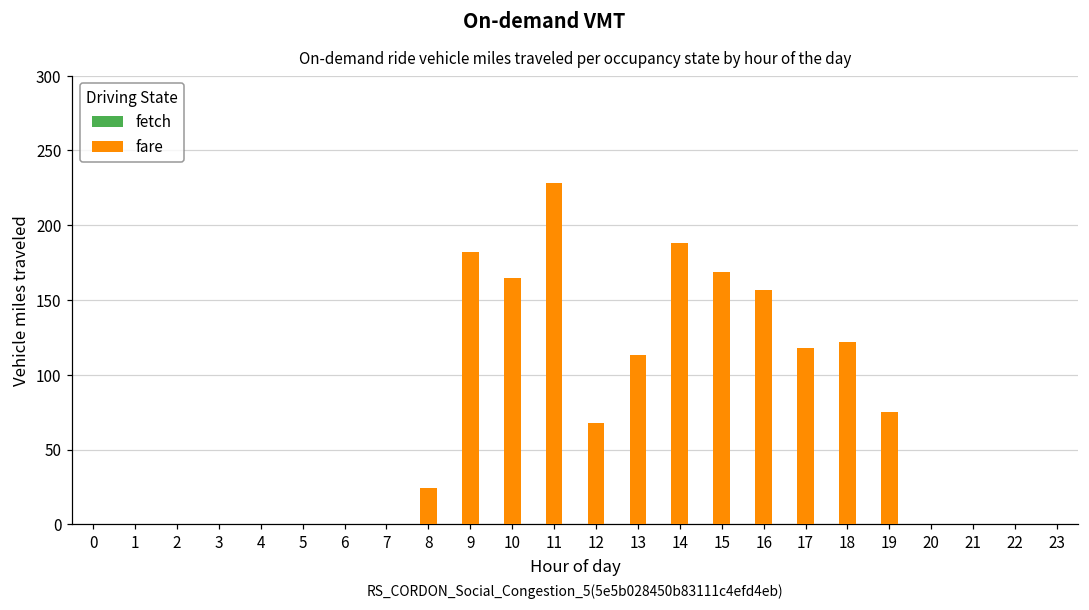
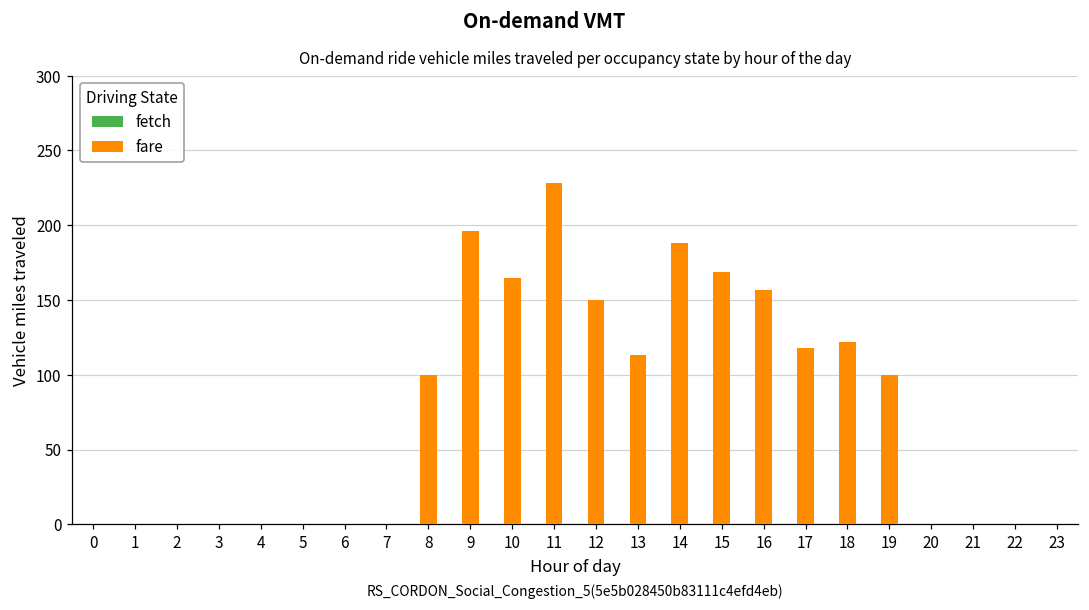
fare, 8: 24 -> 100
fare, 9: 182 -> 196
fare, 12: 68 -> 150
fare, 19: 75 -> 100
